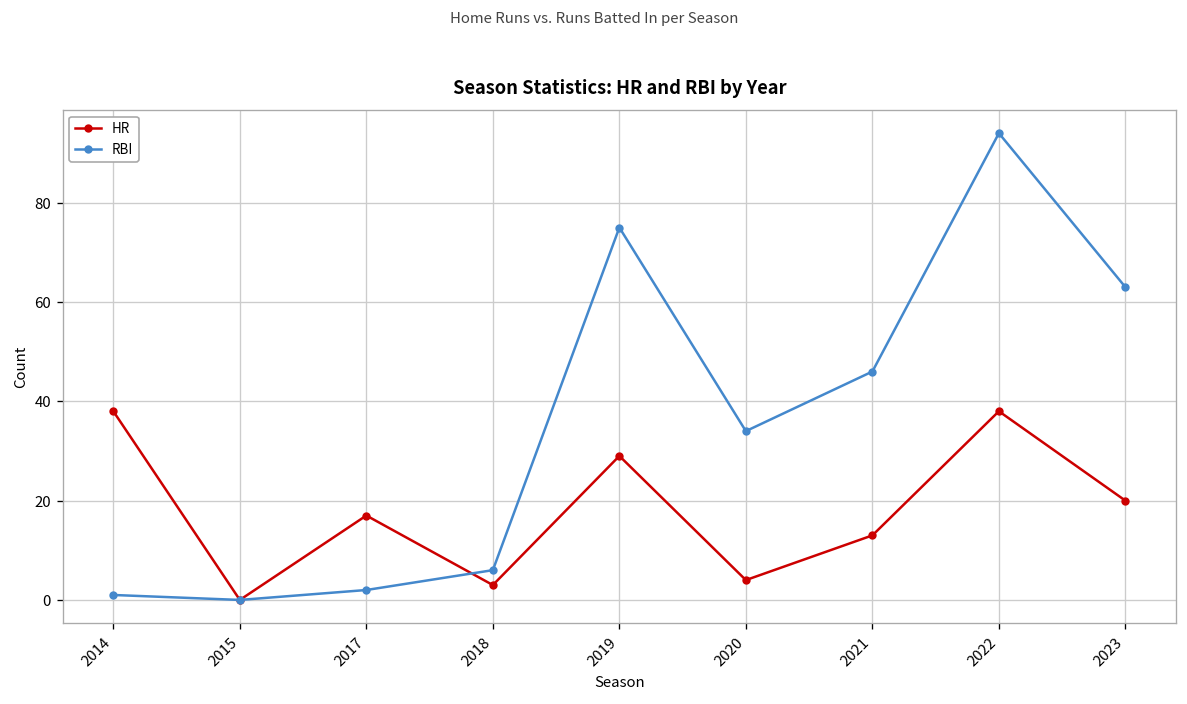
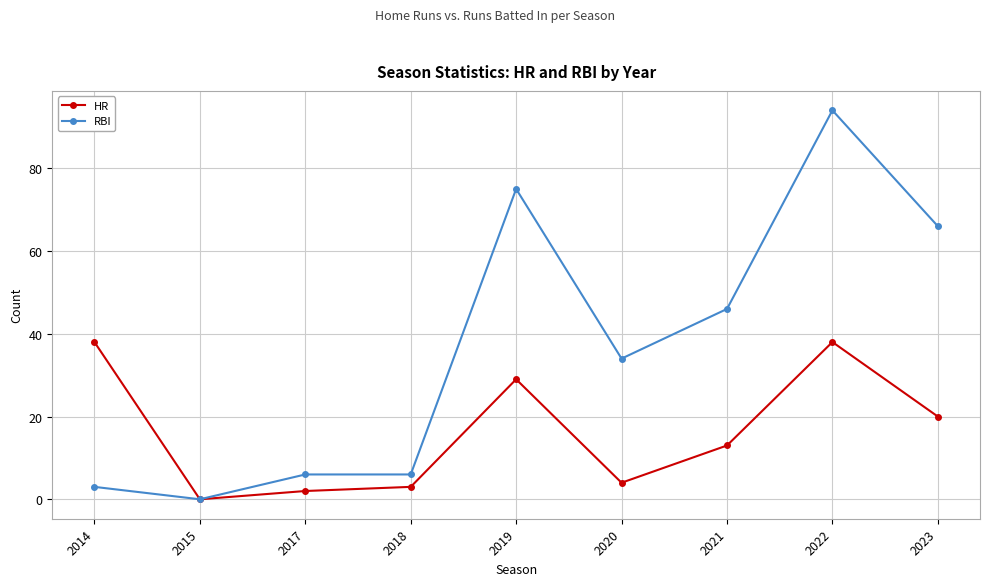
RBI, 2014: 1 -> 3
HR, 2017: 17 -> 2
RBI, 2017: 2 -> 6
RBI, 2023: 63 -> 66
